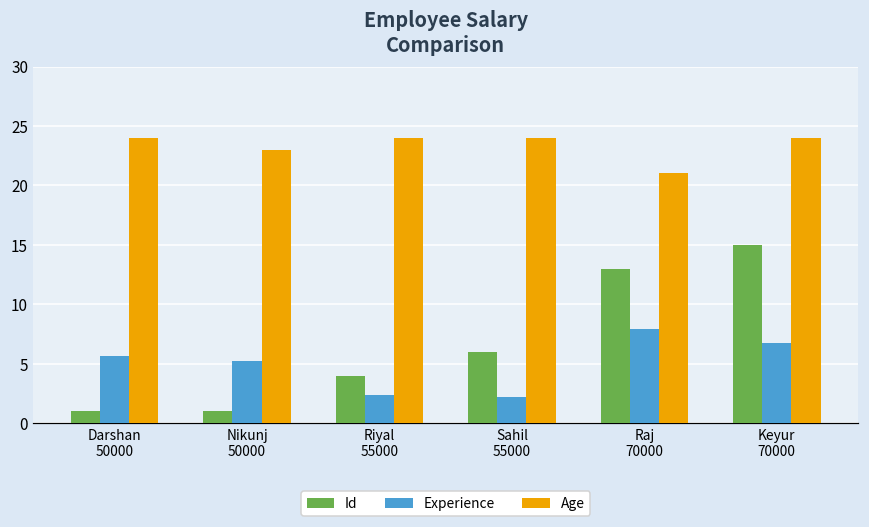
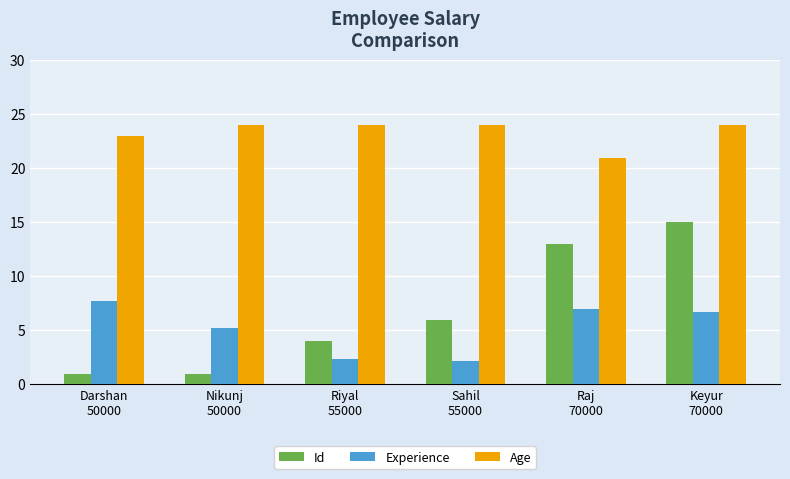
Experience, Darshan 50000: 5.6 -> 7.7
Age, Darshan 50000: 24 -> 23
Age, Nikunj 50000: 23 -> 24
Experience, Raj 70000: 7.9 -> 7.0
